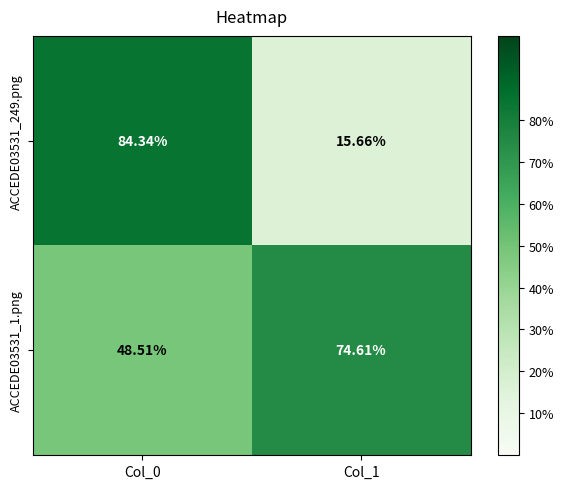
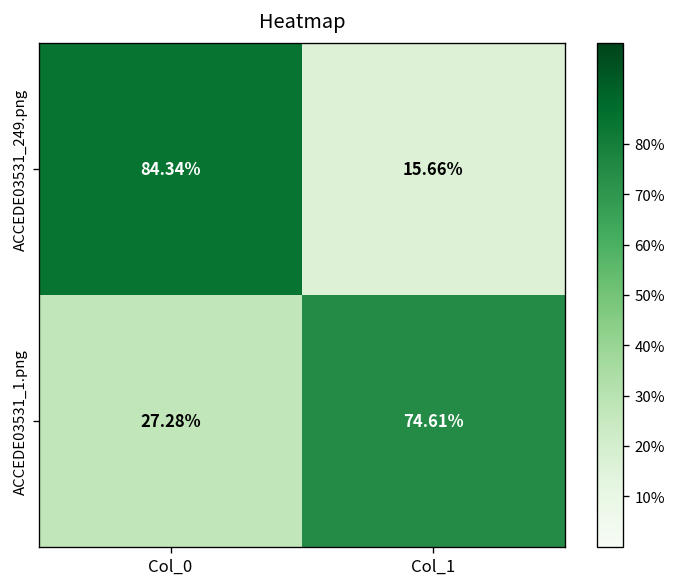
ACCEDE03531_1.png, Col_0: 48.51% -> 27.28%
